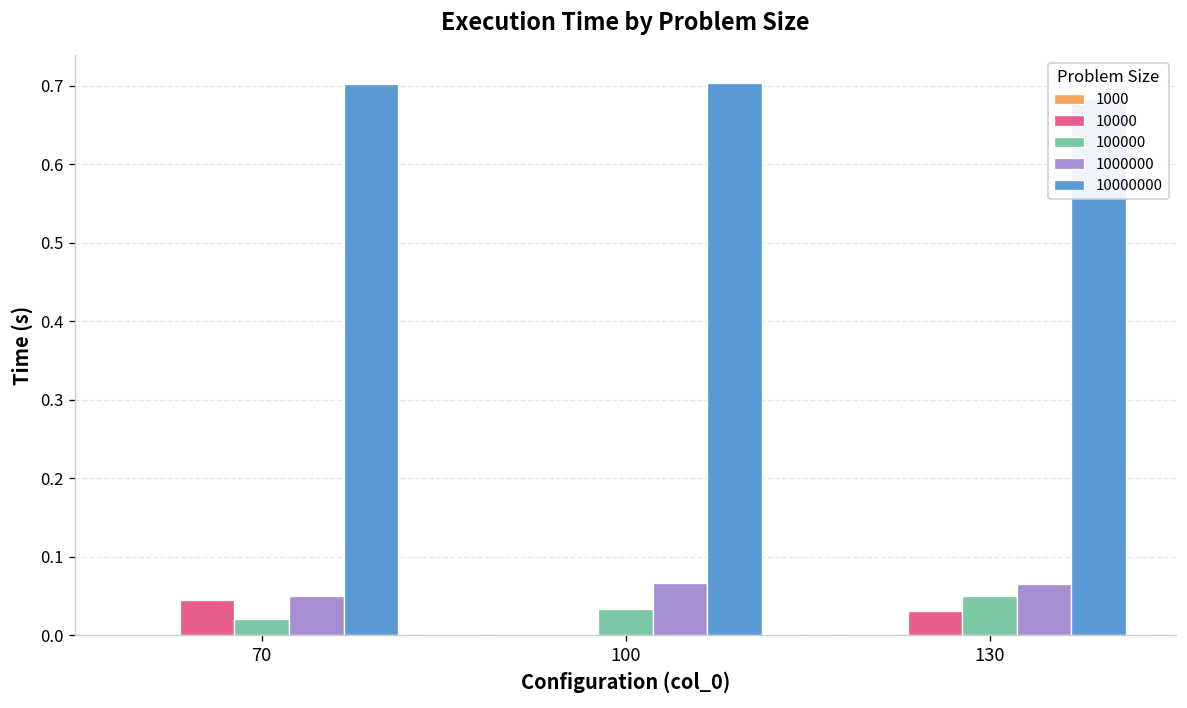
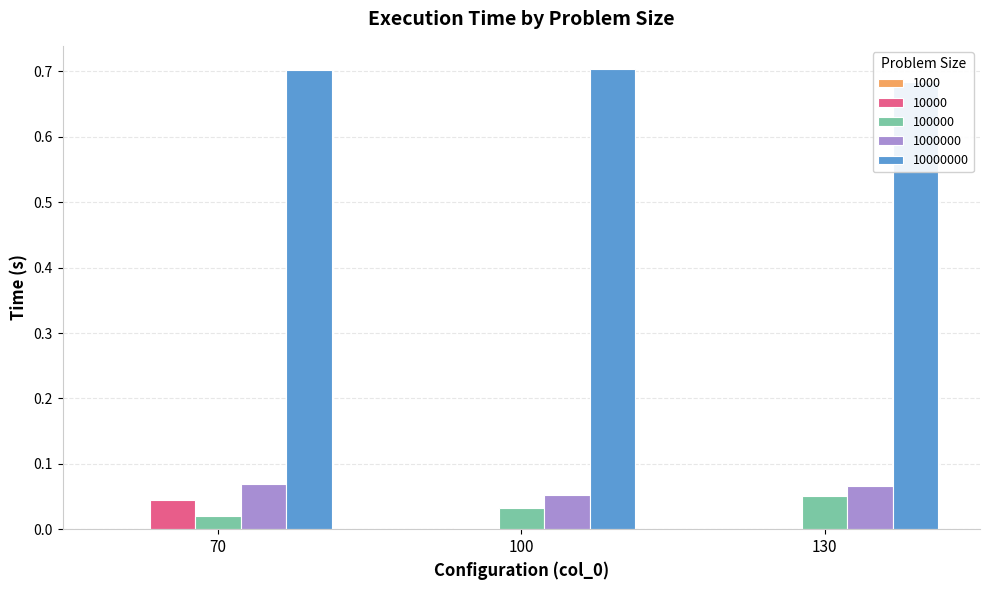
1000000, 70: 0.05 -> 0.07
1000000, 100: 0.07 -> 0.05
10000, 130: 0.03 -> 0.00
